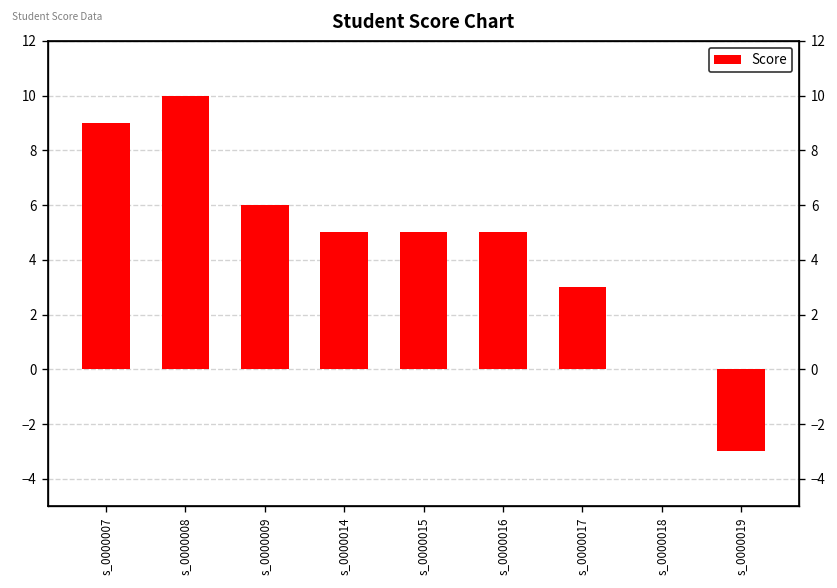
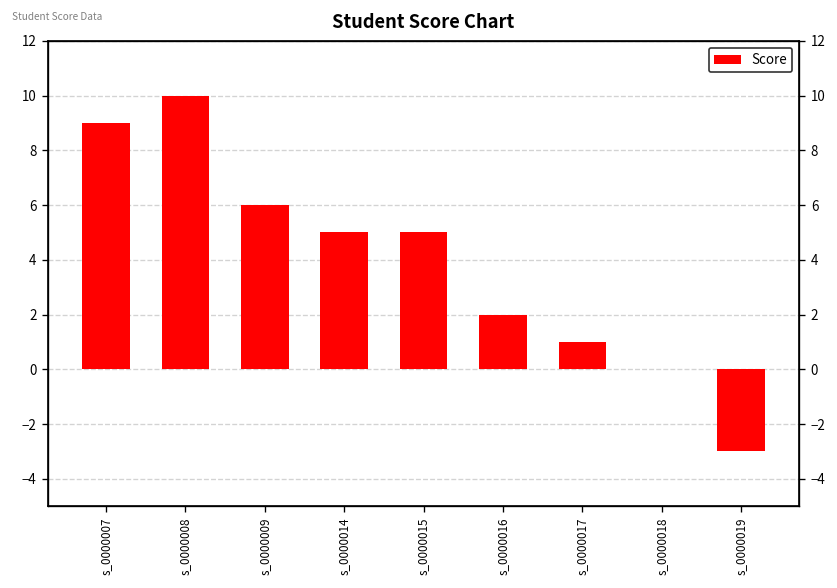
s_0000016: 5 -> 2
s_0000017: 3 -> 1
